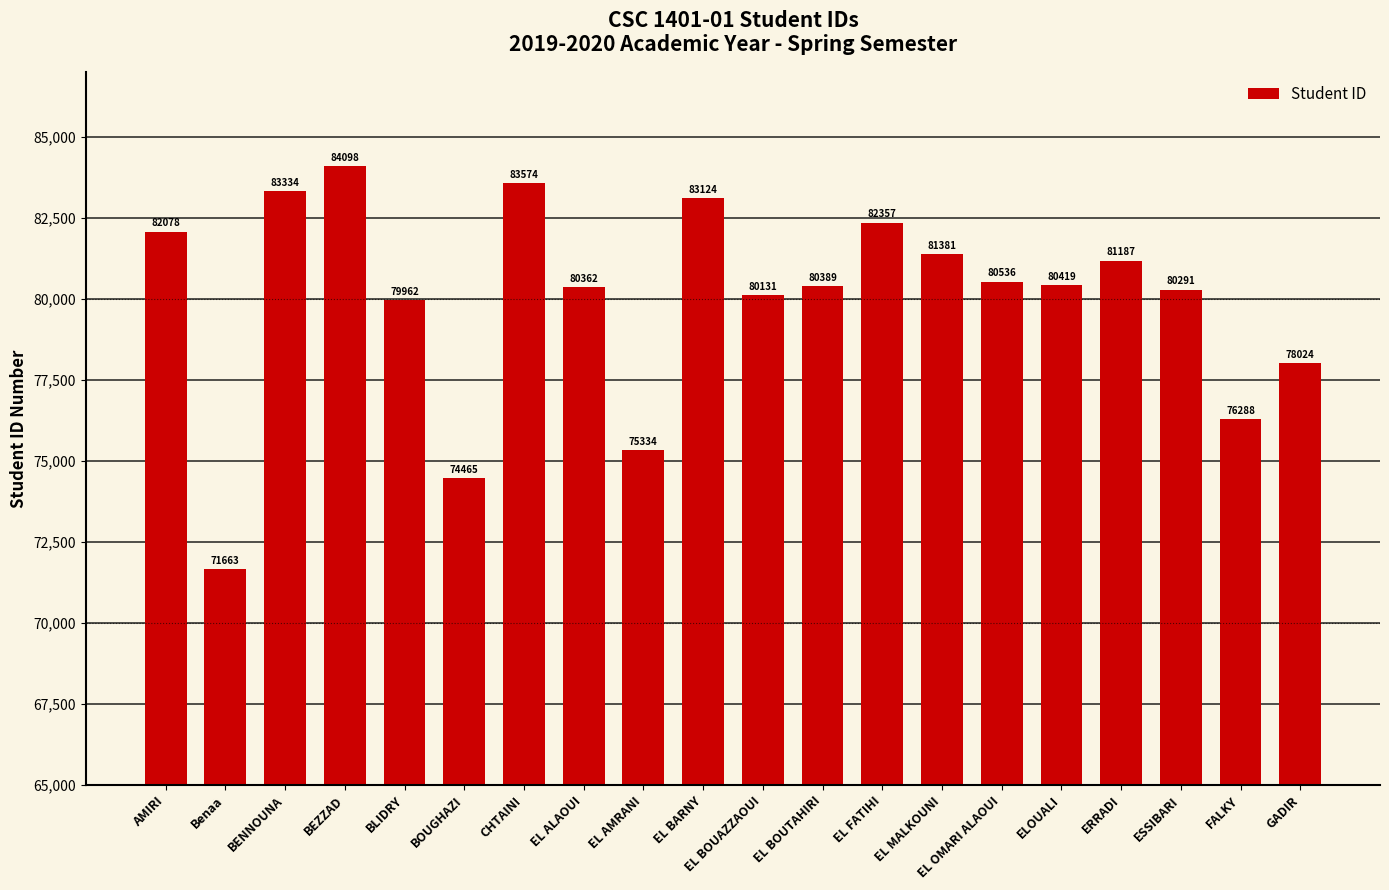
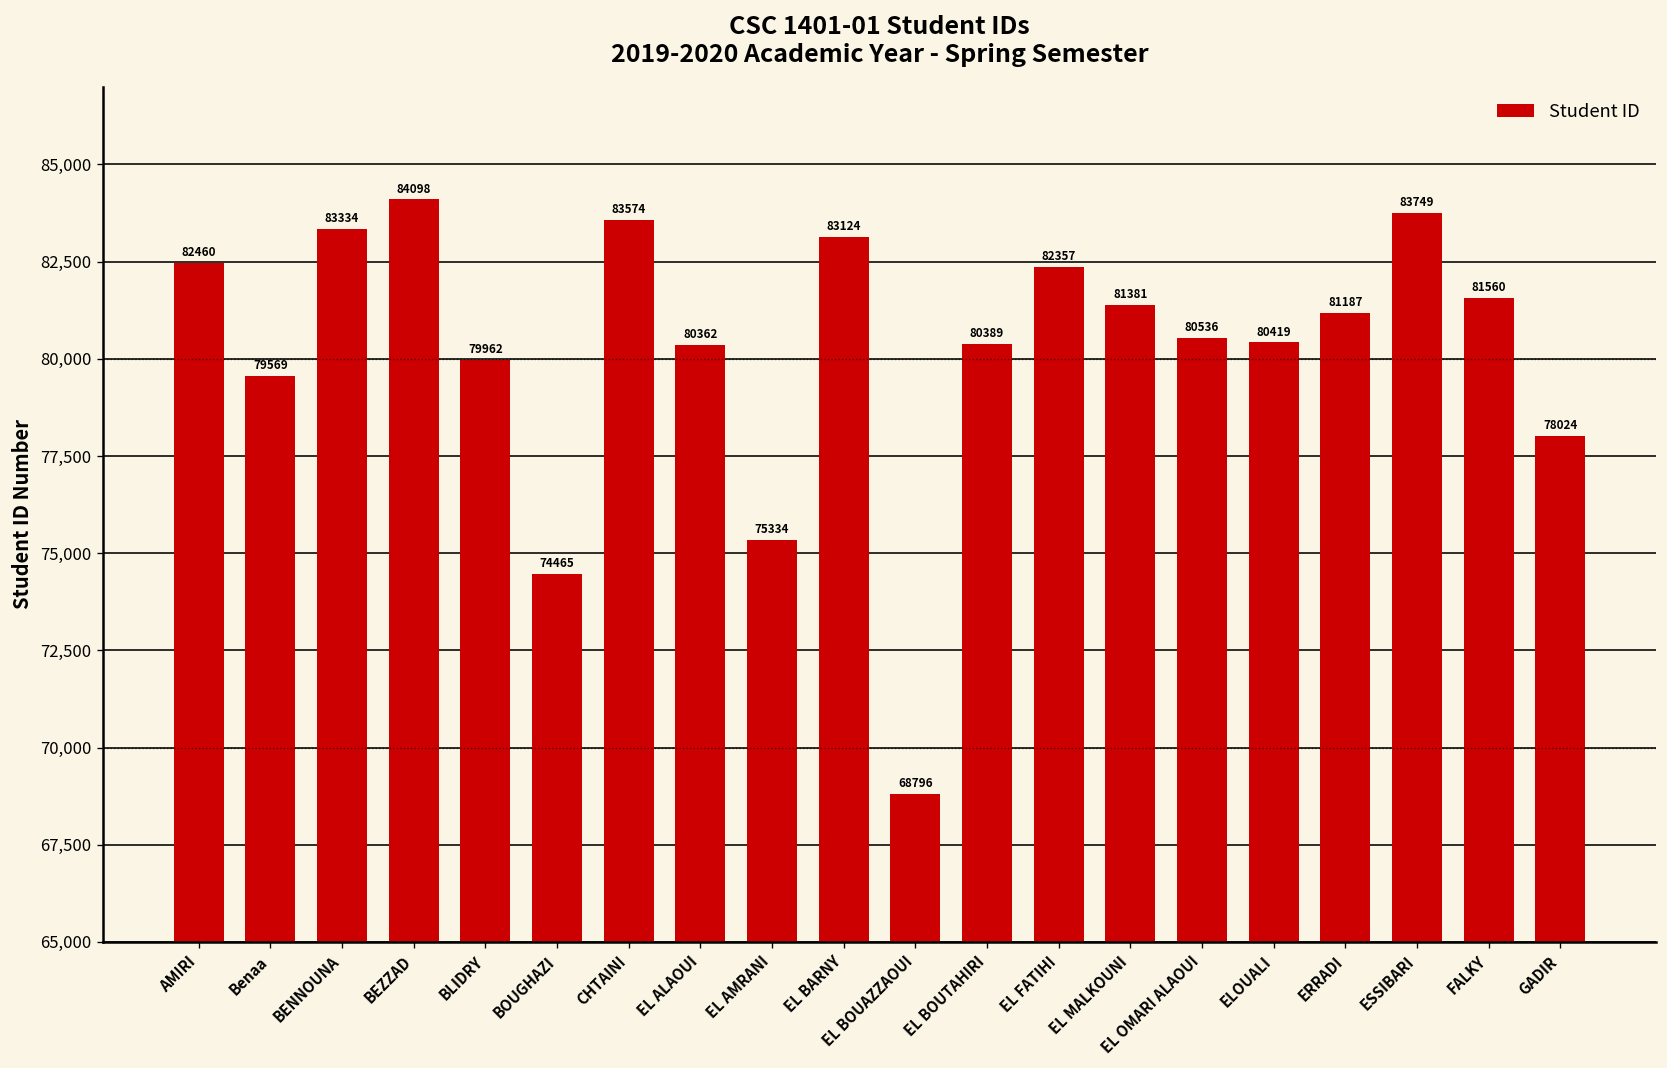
AMIRI: 82078 -> 82460
Benaa: 71663 -> 79569
EL BOUAZZAOUI: 80131 -> 68796
ESSIBARI: 80291 -> 83749
FALKY: 76288 -> 81560
